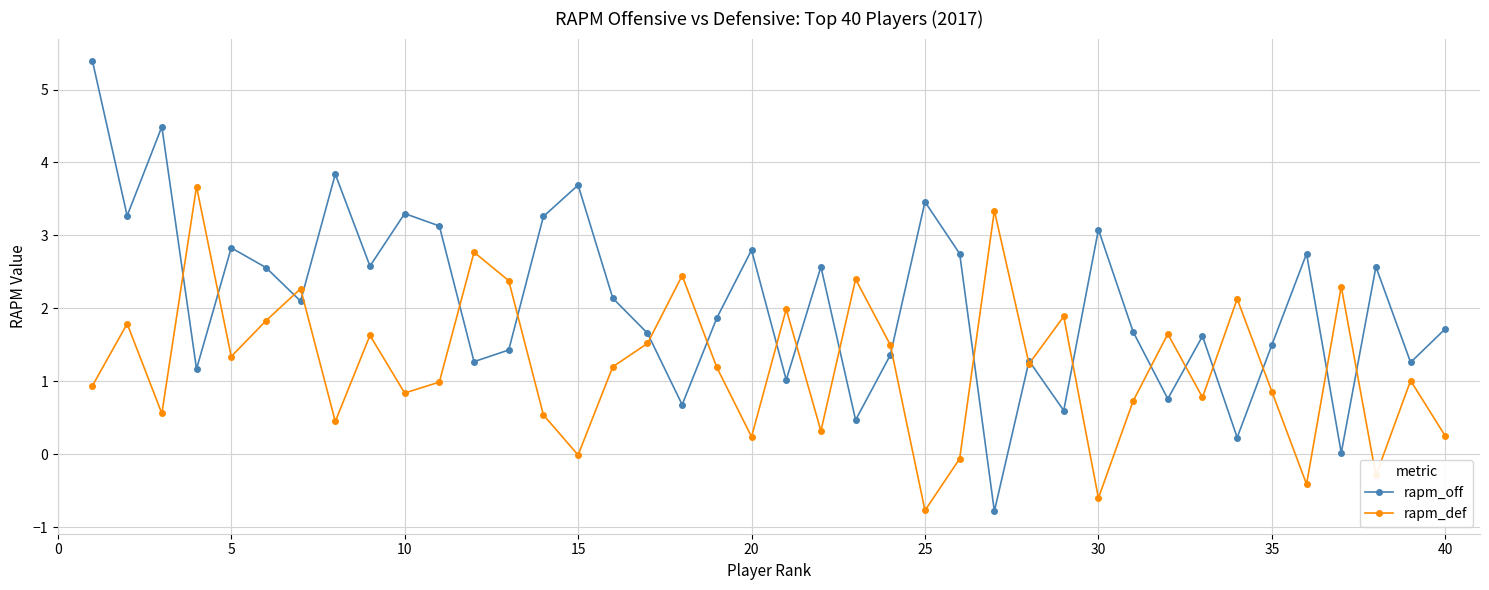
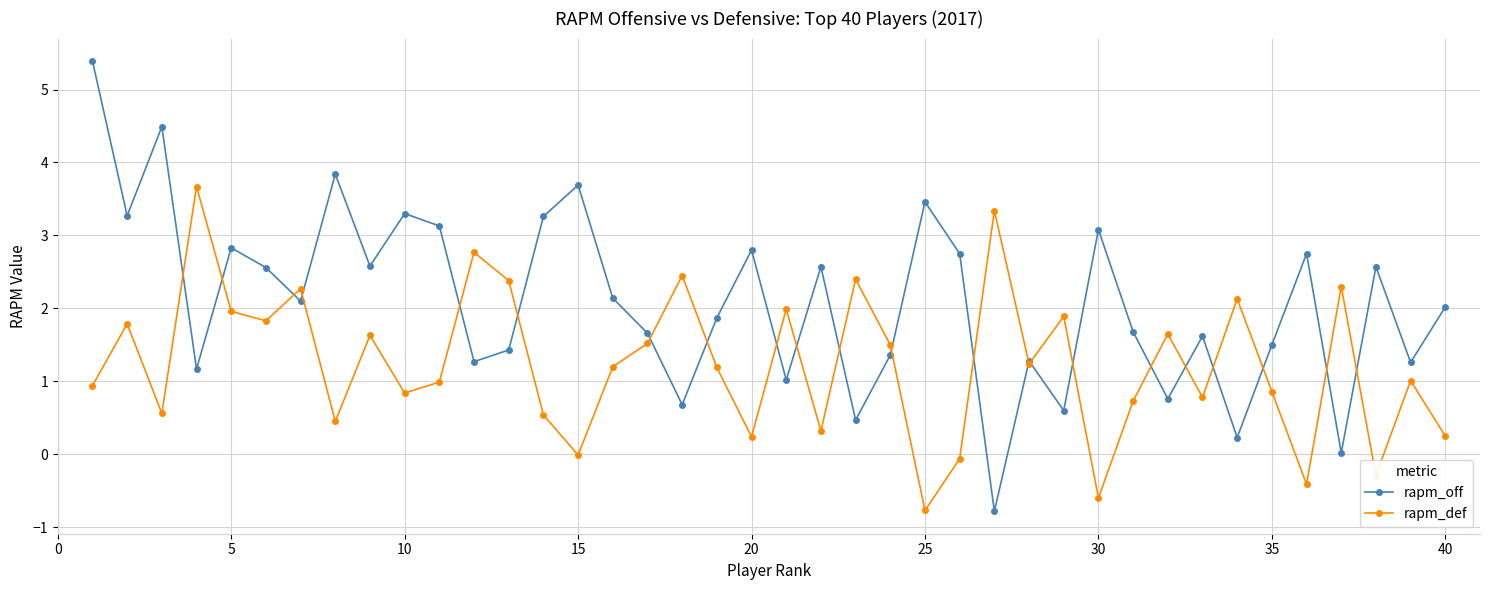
rapm_def, 5: 1.3 -> 2.0
rapm_off, 40: 1.7 -> 2.0
